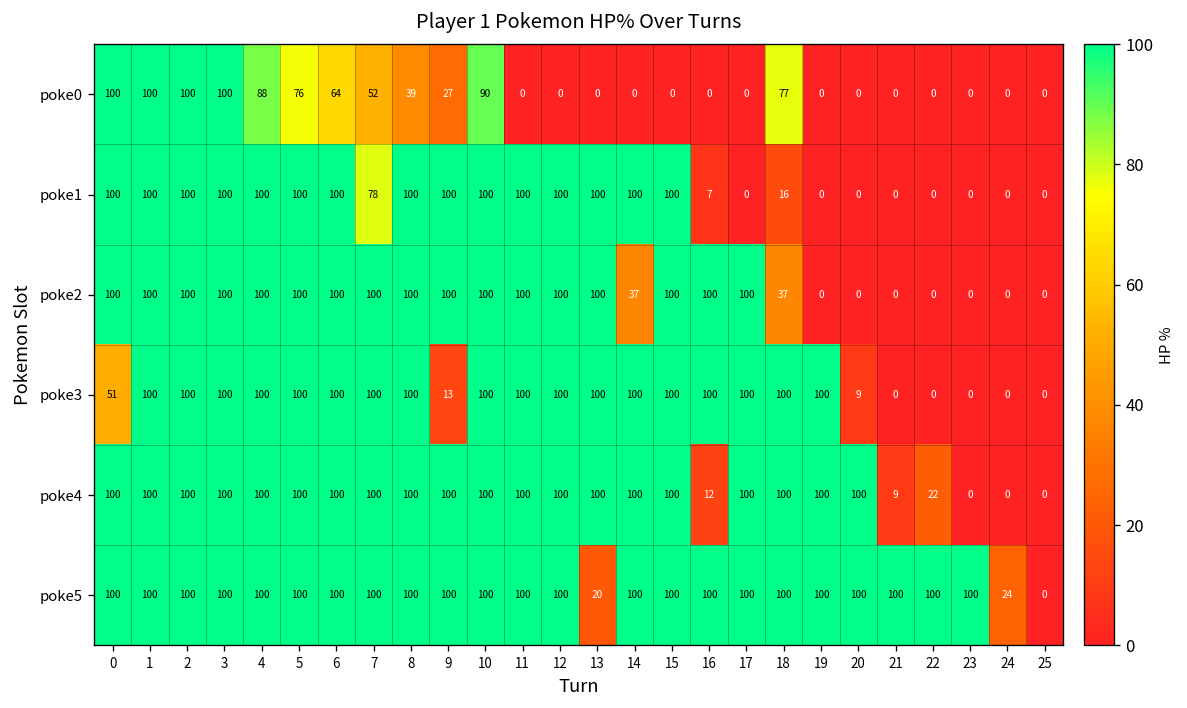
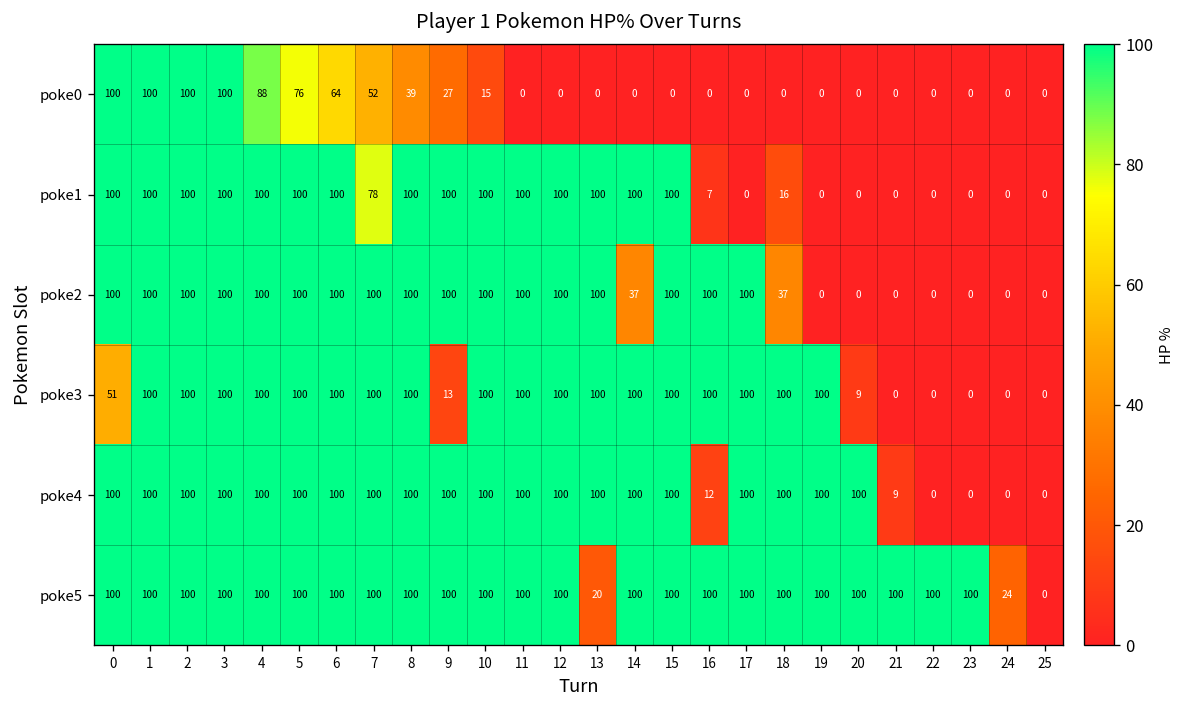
poke0, 10: 90 -> 15
poke0, 18: 77 -> 0
poke4, 22: 22 -> 0
